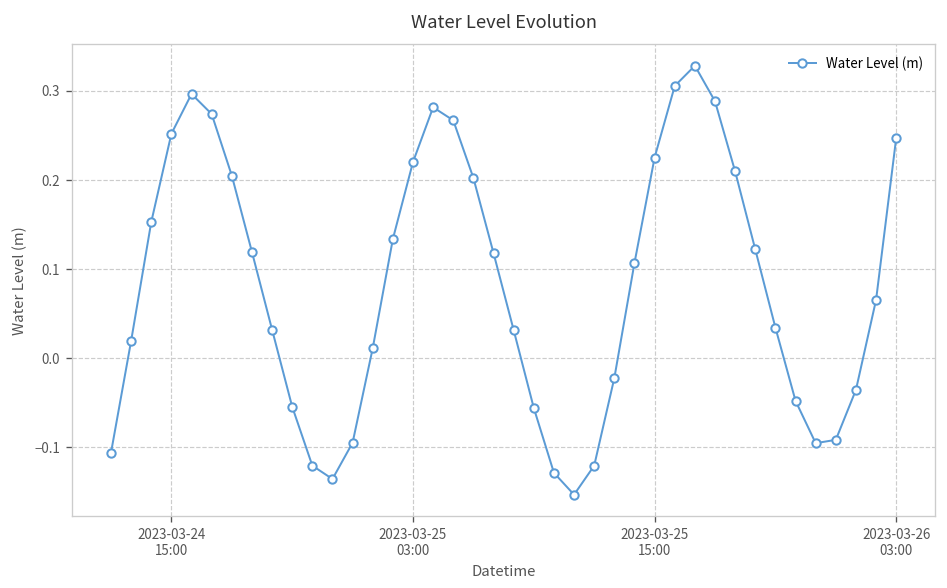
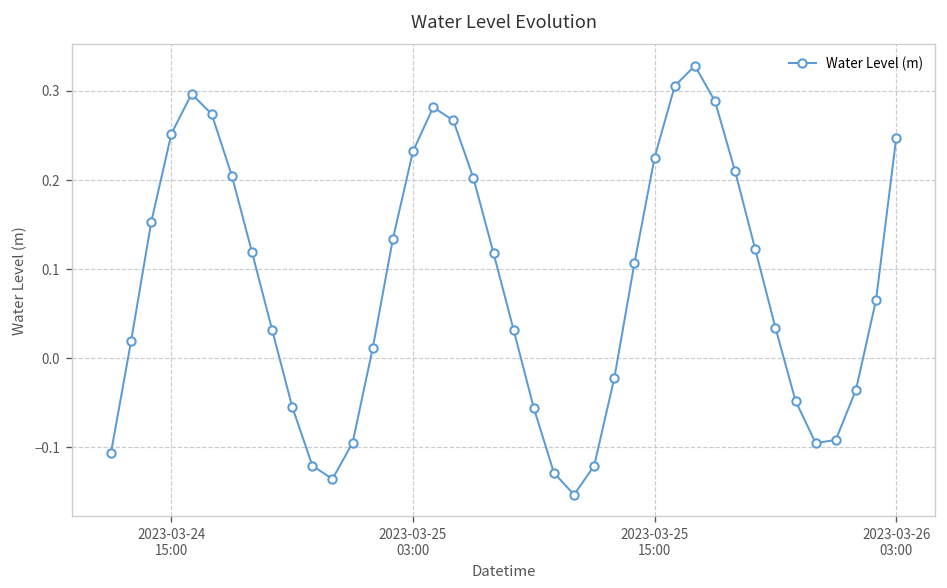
2023-03-25 03:00: 0.22 -> 0.23
